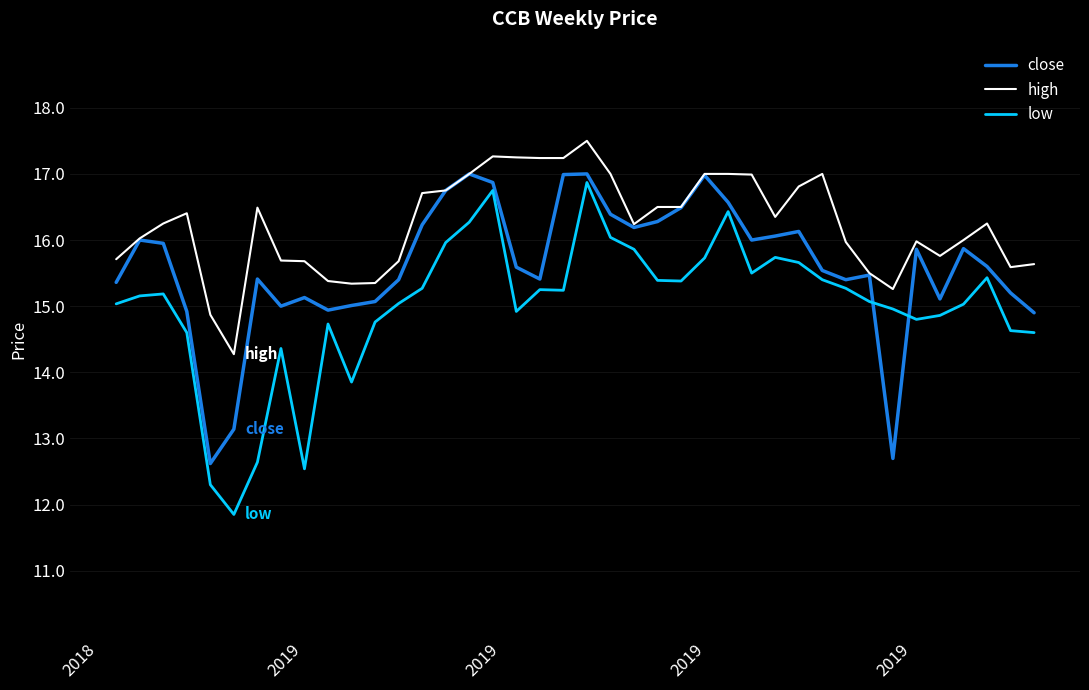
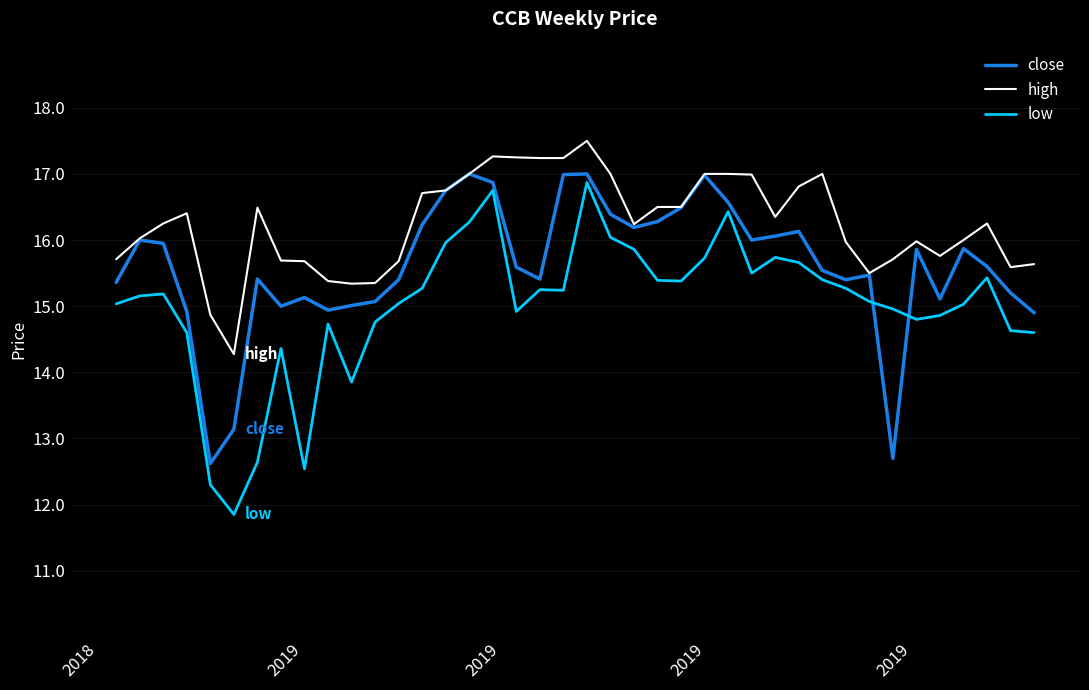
high, 2019: 15.3 -> 15.7
